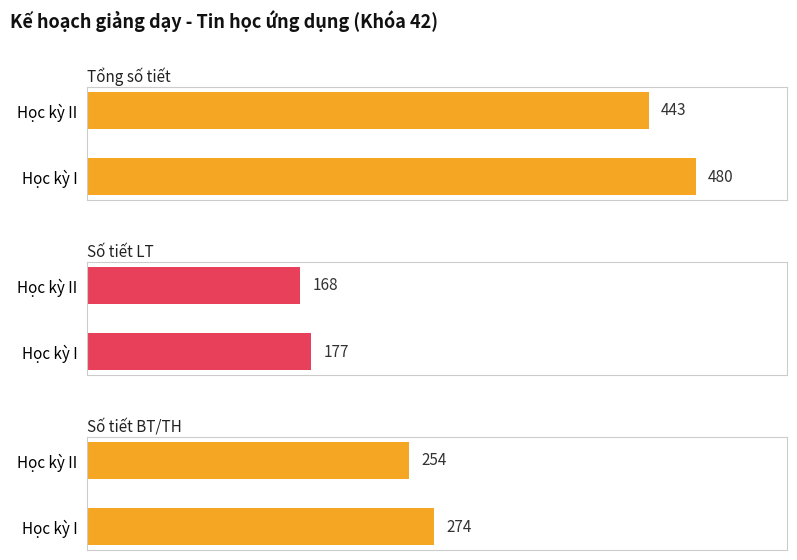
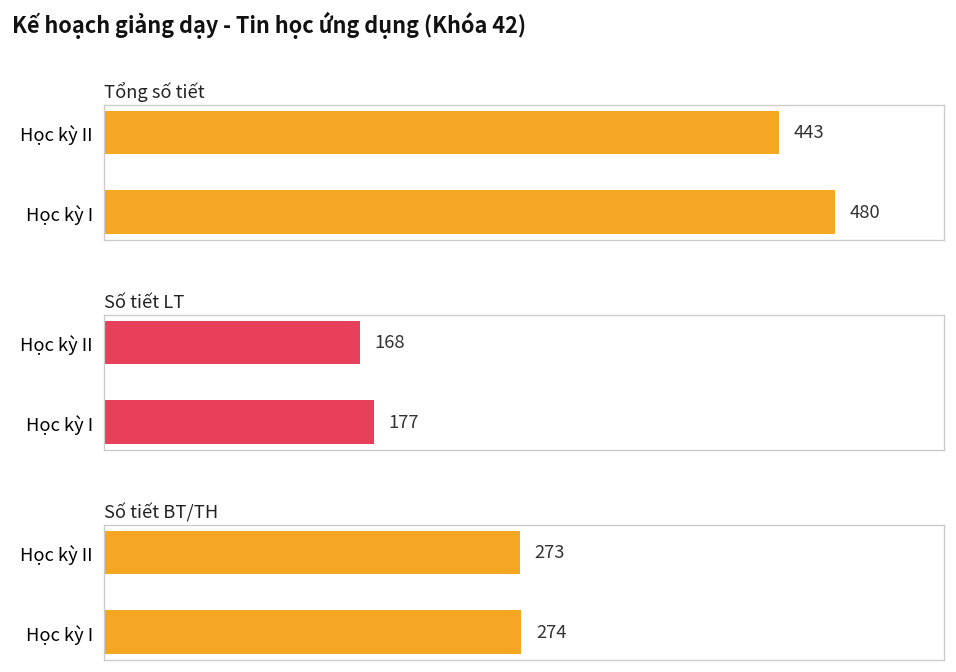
Số tiết BT/TH, Học kỳ II: 254 -> 273
